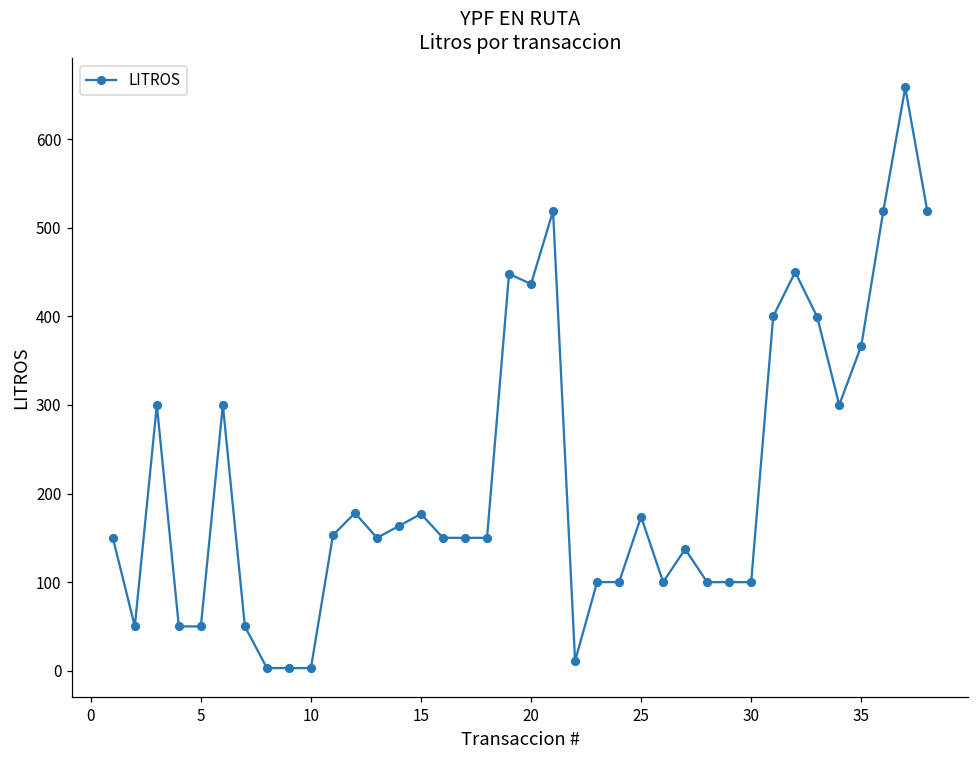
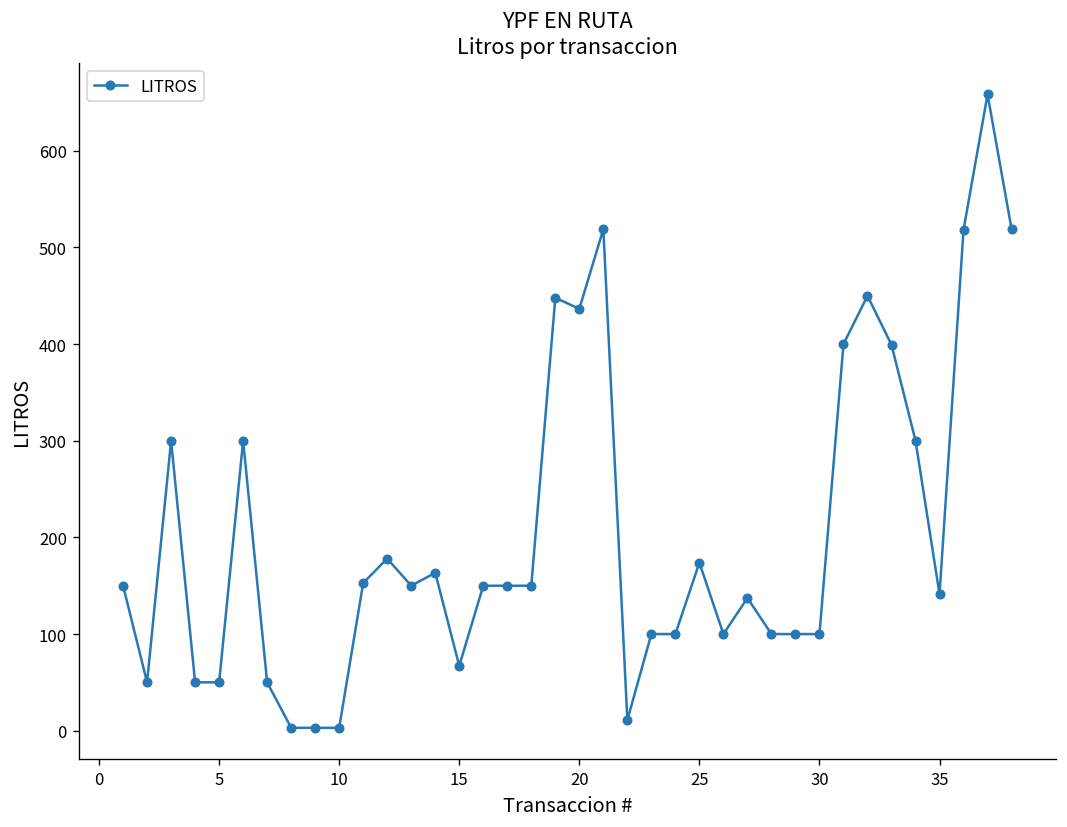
15: 180 -> 70
35: 370 -> 140
